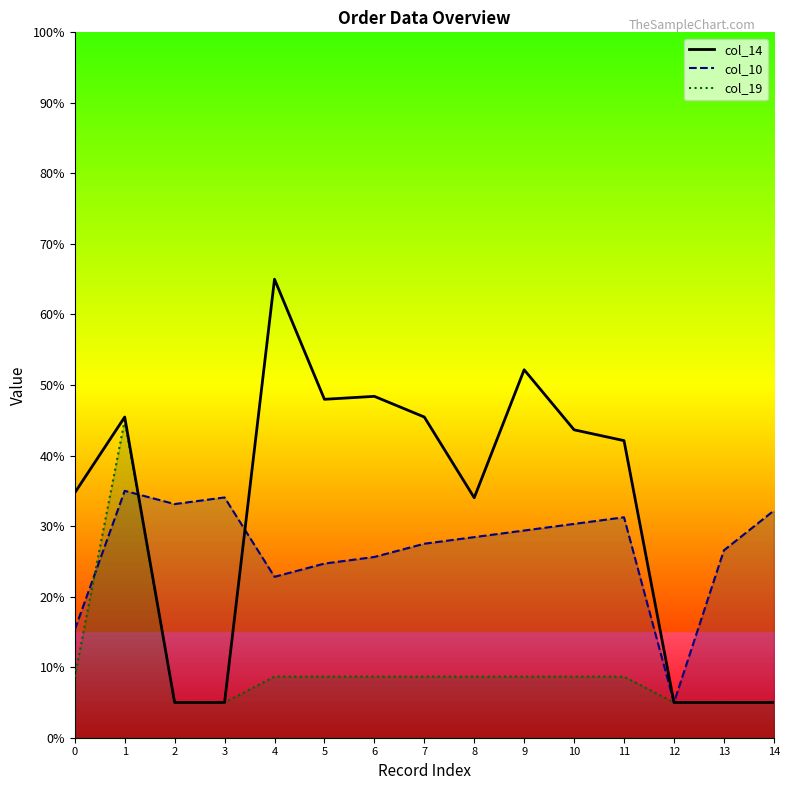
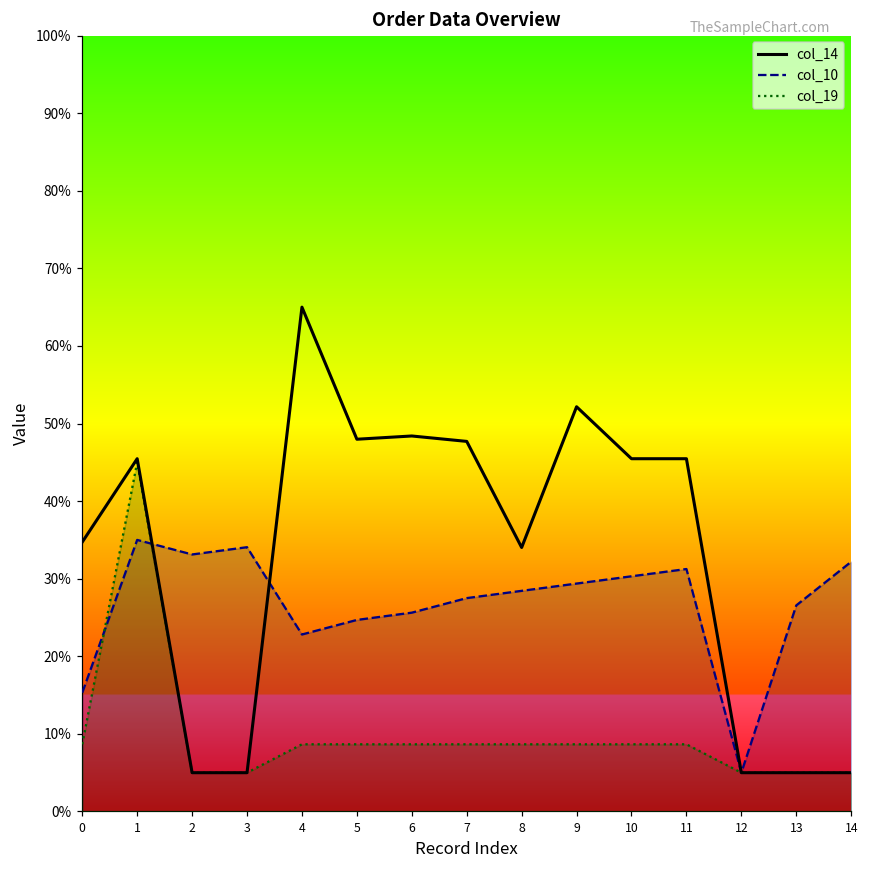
col_14, 7: 45% -> 48%
col_14, 10: 44% -> 45%
col_14, 11: 42% -> 45%
